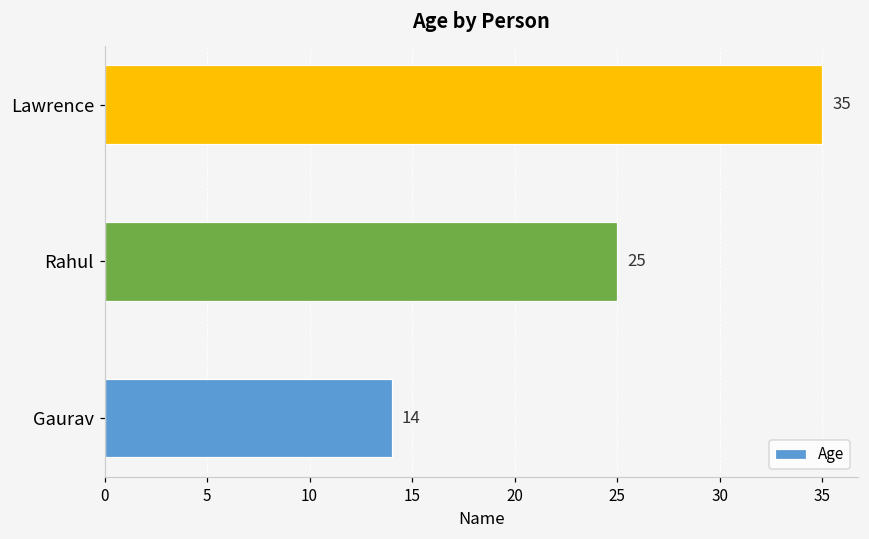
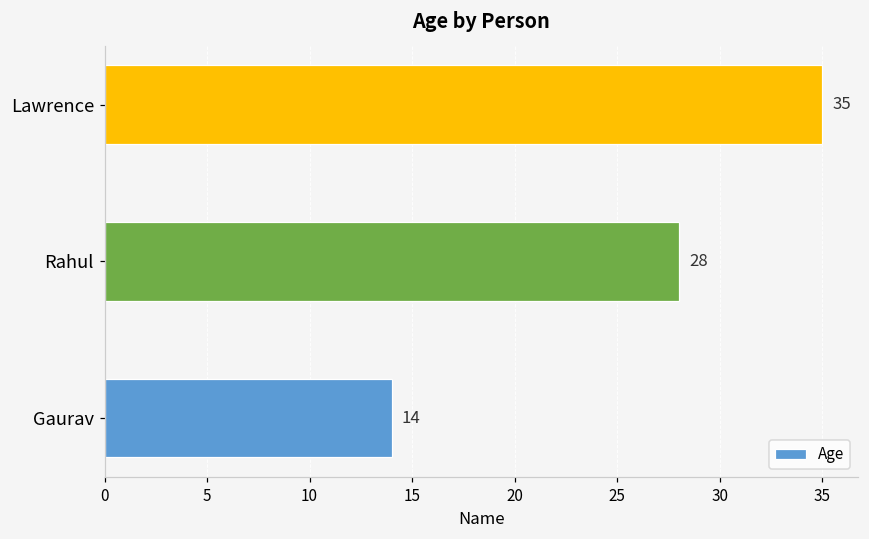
Rahul: 25 -> 28
